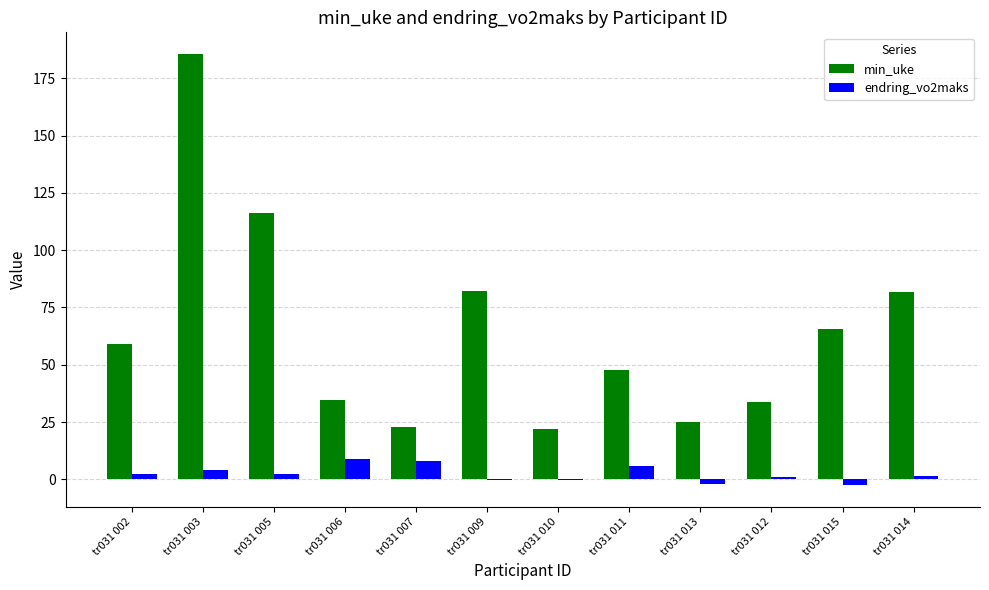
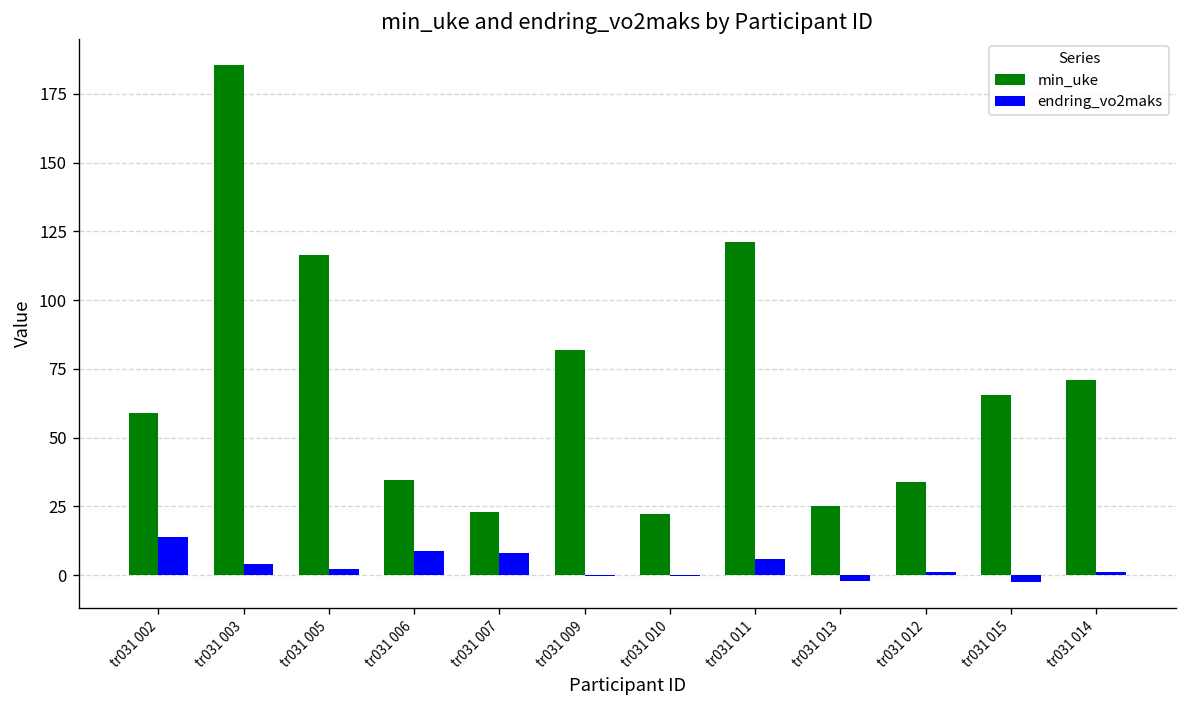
endring_vo2maks, tr031 002: 2 -> 14
min_uke, tr031 011: 48 -> 121
min_uke, tr031 014: 82 -> 71
